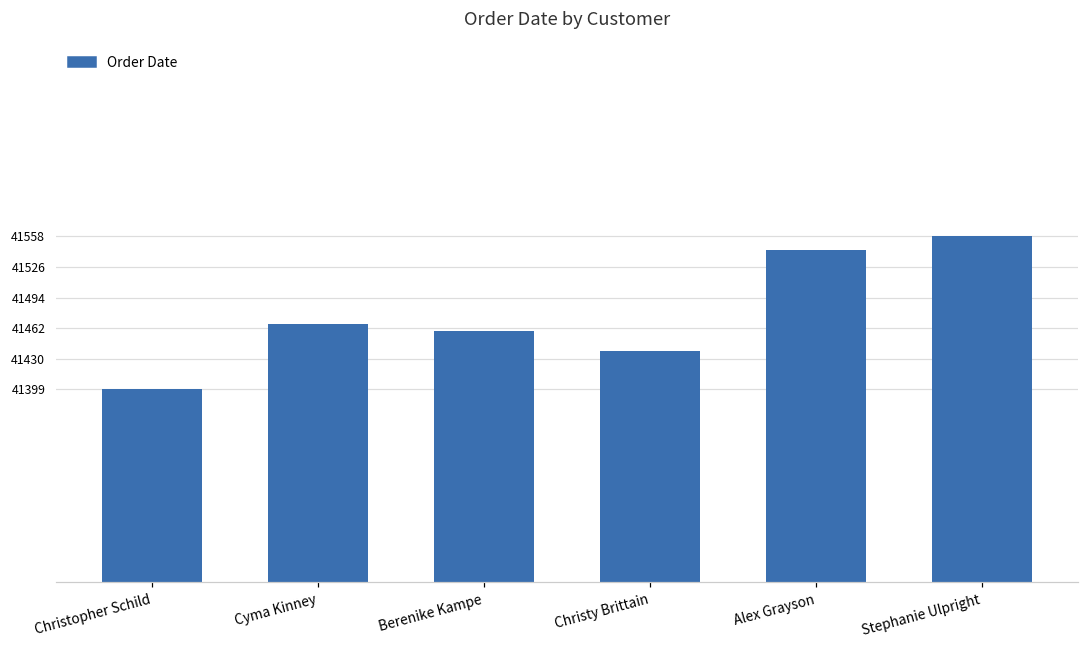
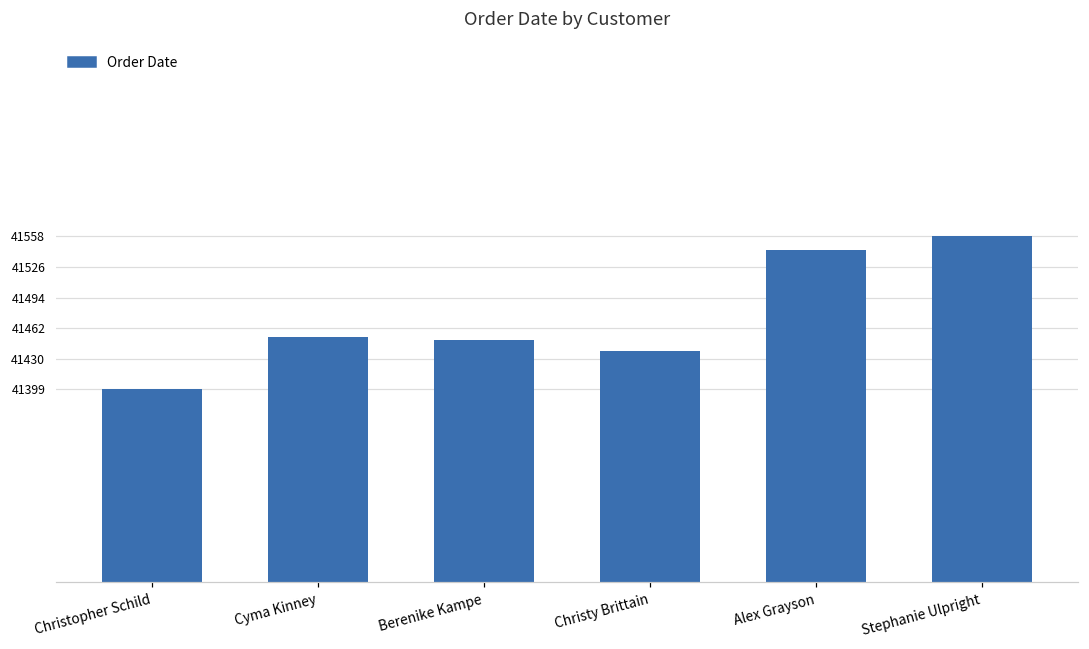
Cyma Kinney: 41470 -> 41450
Berenike Kampe: 41460 -> 41450
